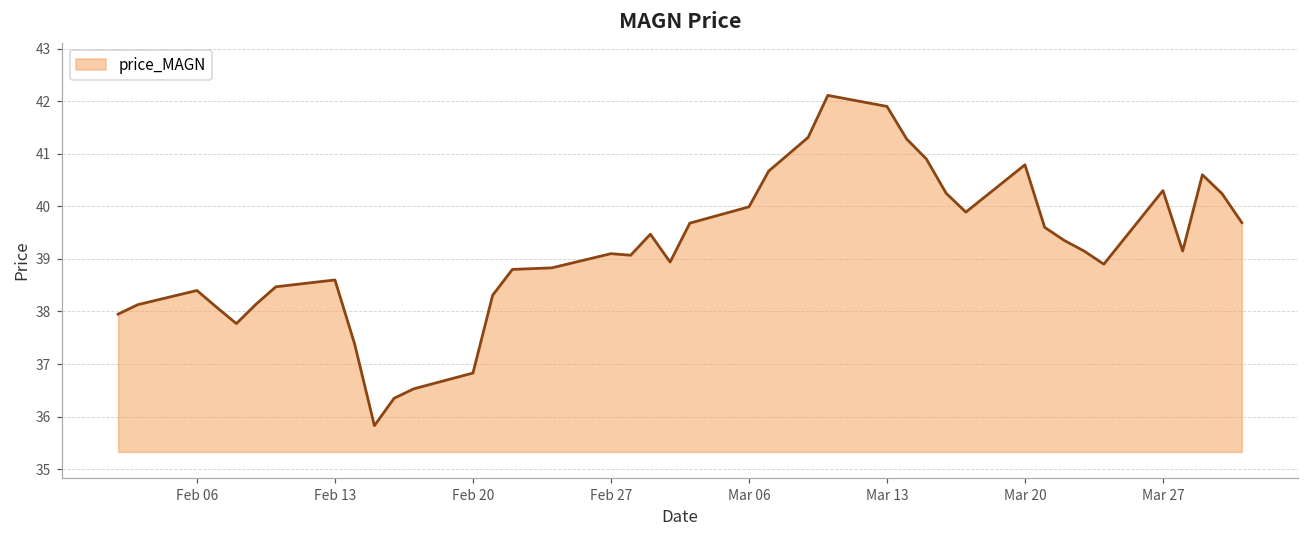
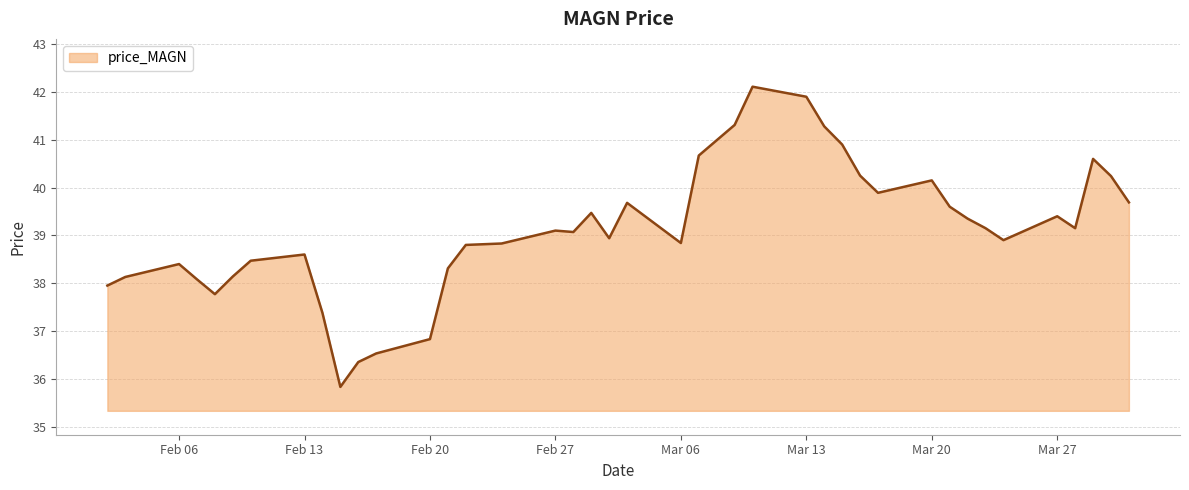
Mar 06: 40.0 -> 38.8
Mar 20: 40.8 -> 40.2
Mar 27: 40.3 -> 39.4
